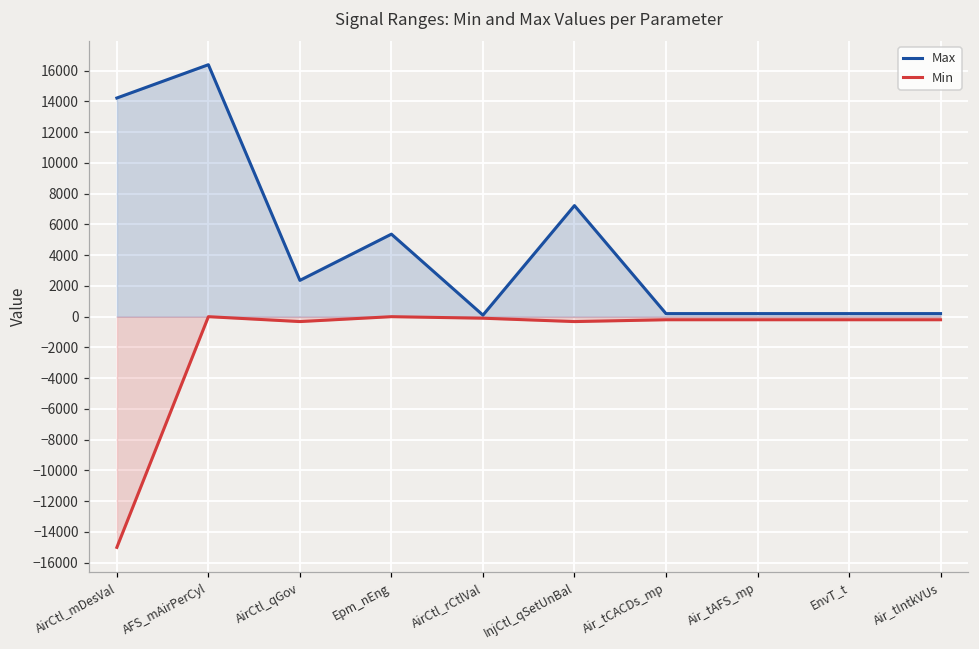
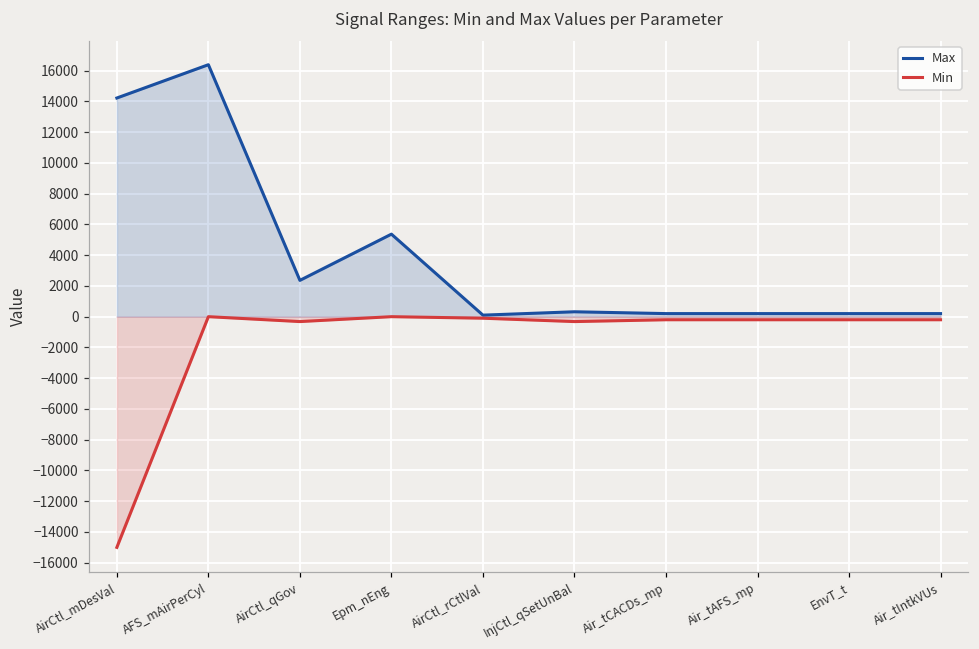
Max, InjCtl_qSetUnBal: 7200 -> 300
